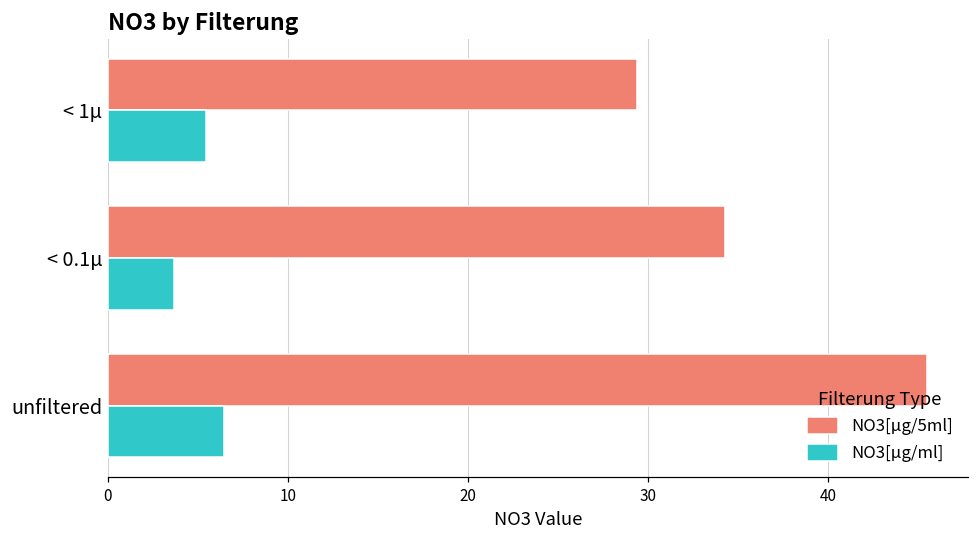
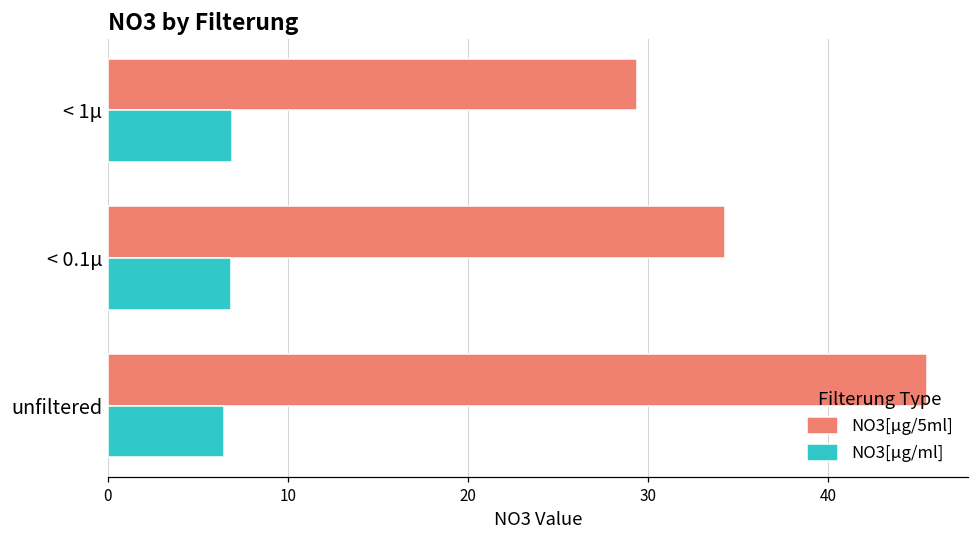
NO3[µg/ml], < 1µ: 5.4 -> 6.9
NO3[µg/ml], < 0.1µ: 3.7 -> 6.9
